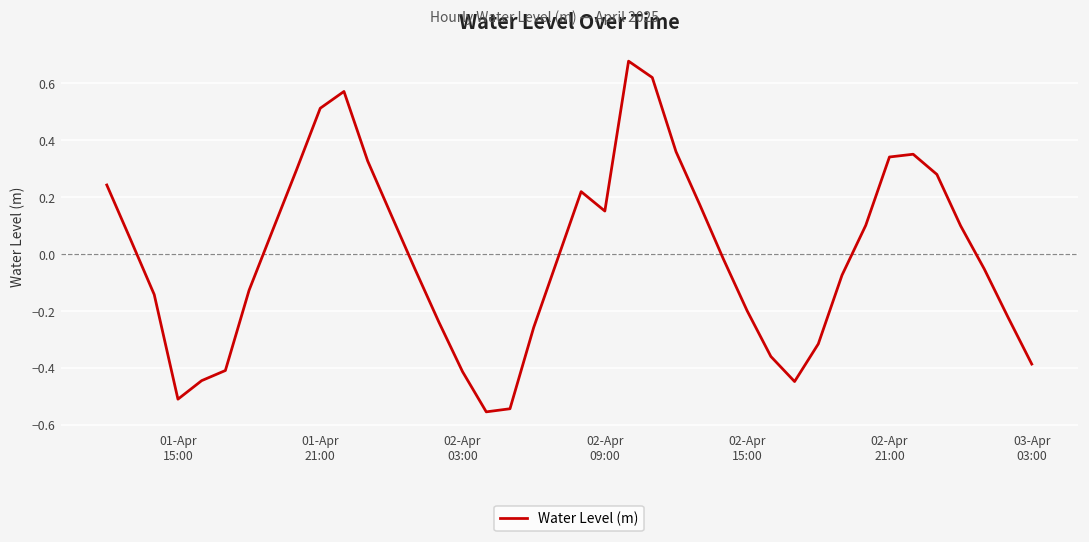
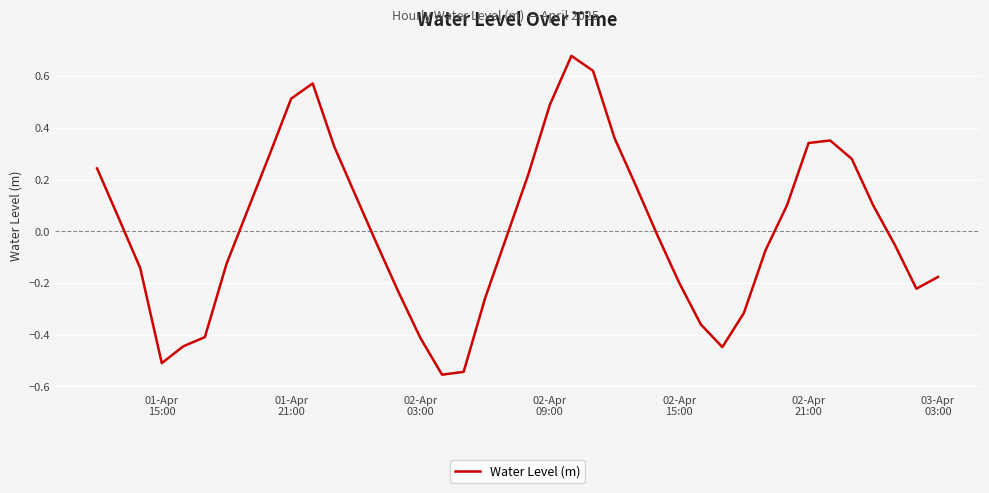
02-Apr 09:00: 0.15 -> 0.49
03-Apr 03:00: -0.39 -> -0.18
